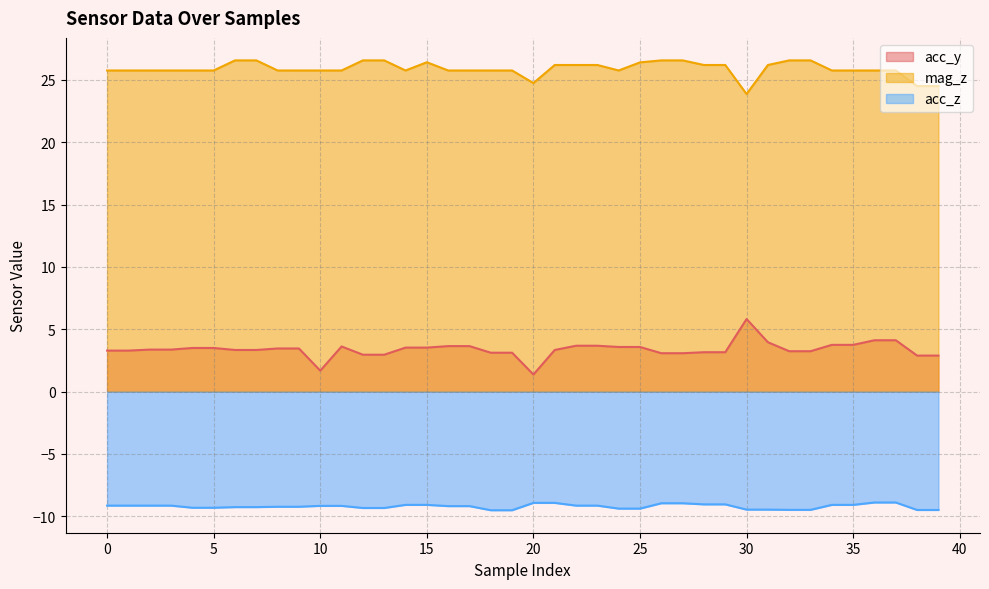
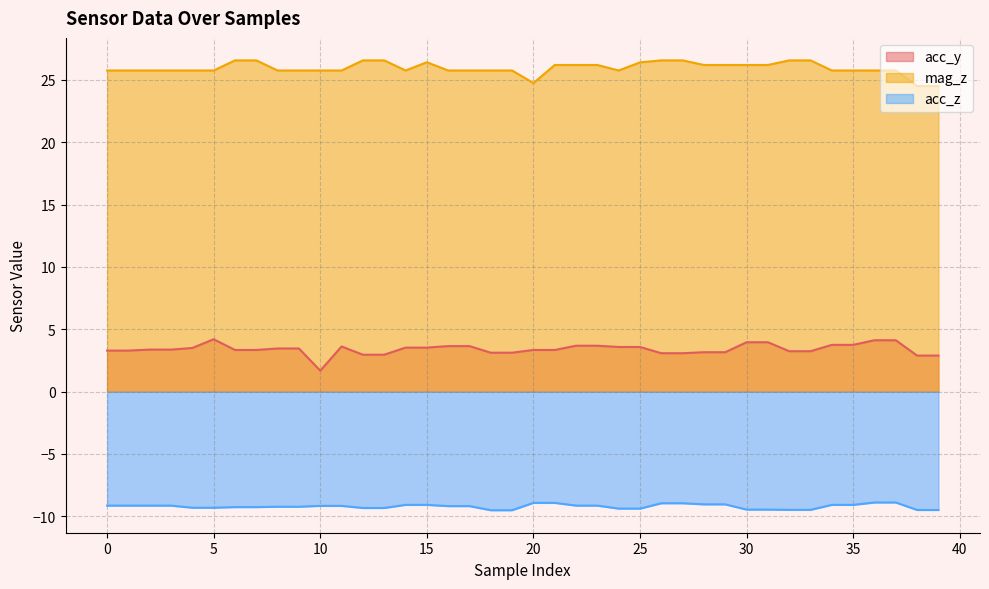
acc_y, 5: 3.5 -> 4.2
acc_y, 20: 1.4 -> 3.3
acc_y, 30: 5.8 -> 4.0
mag_z, 30: 23.9 -> 26.2
